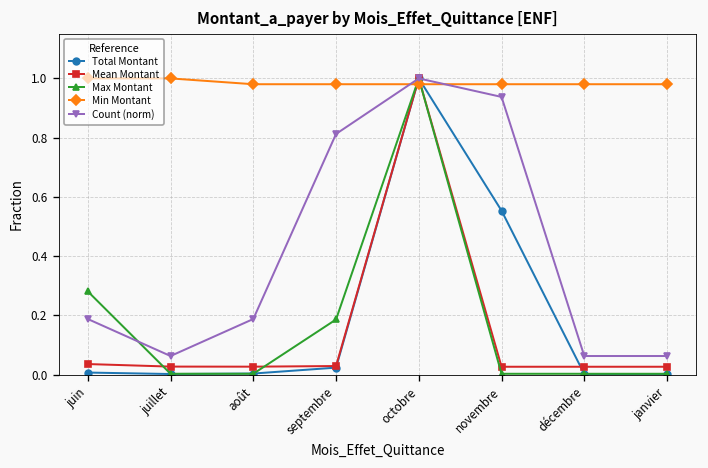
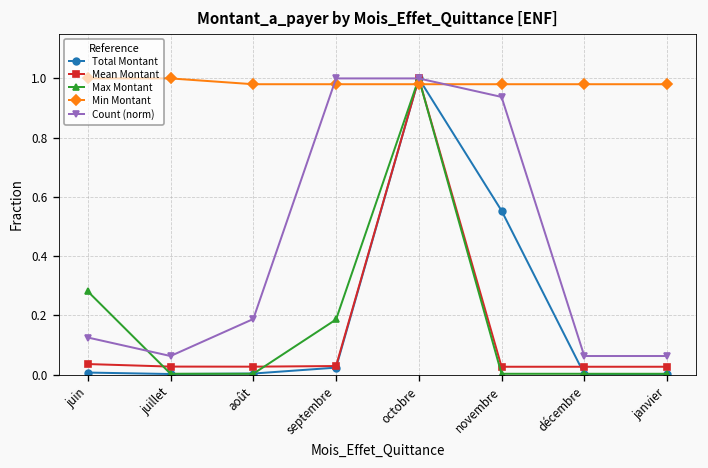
Count (norm), juin: 0.19 -> 0.13
Count (norm), septembre: 0.81 -> 1.00
